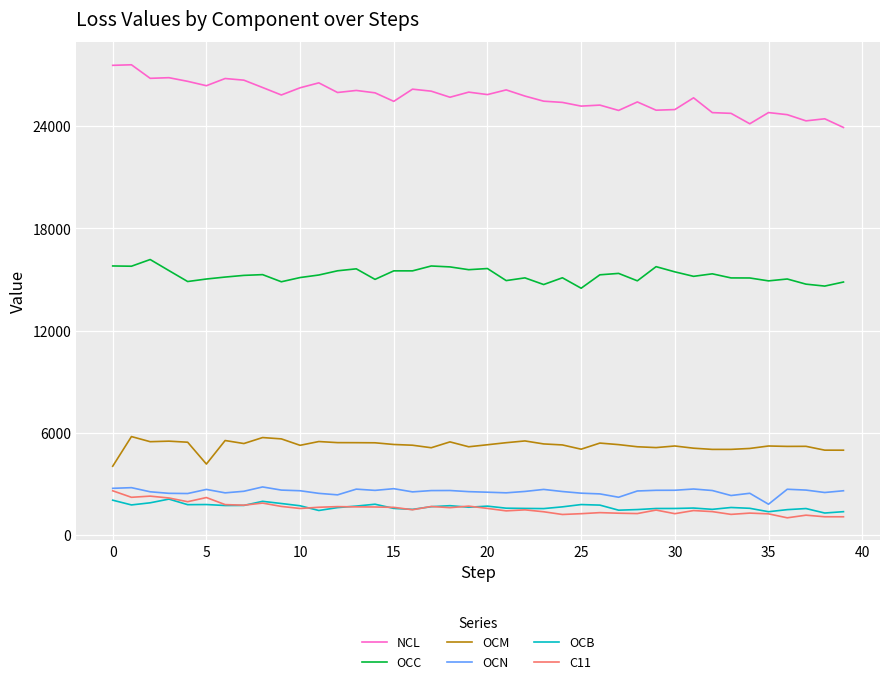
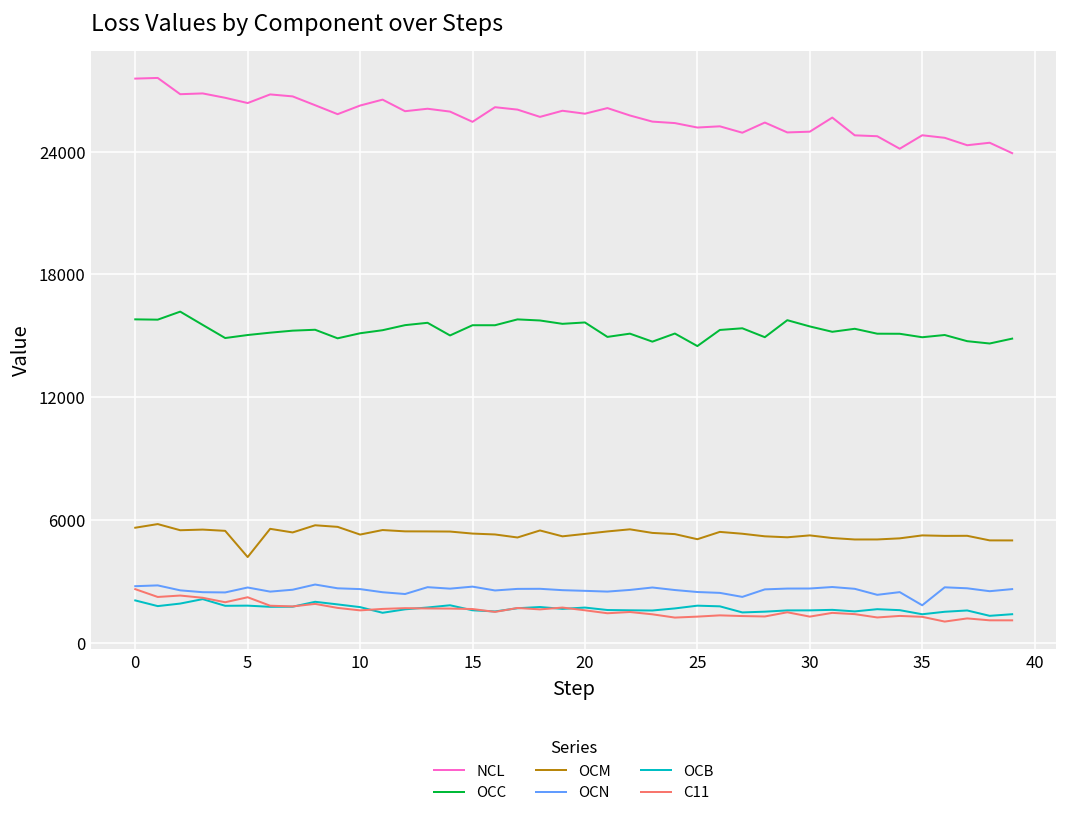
OCM, 0: 4100 -> 5600
